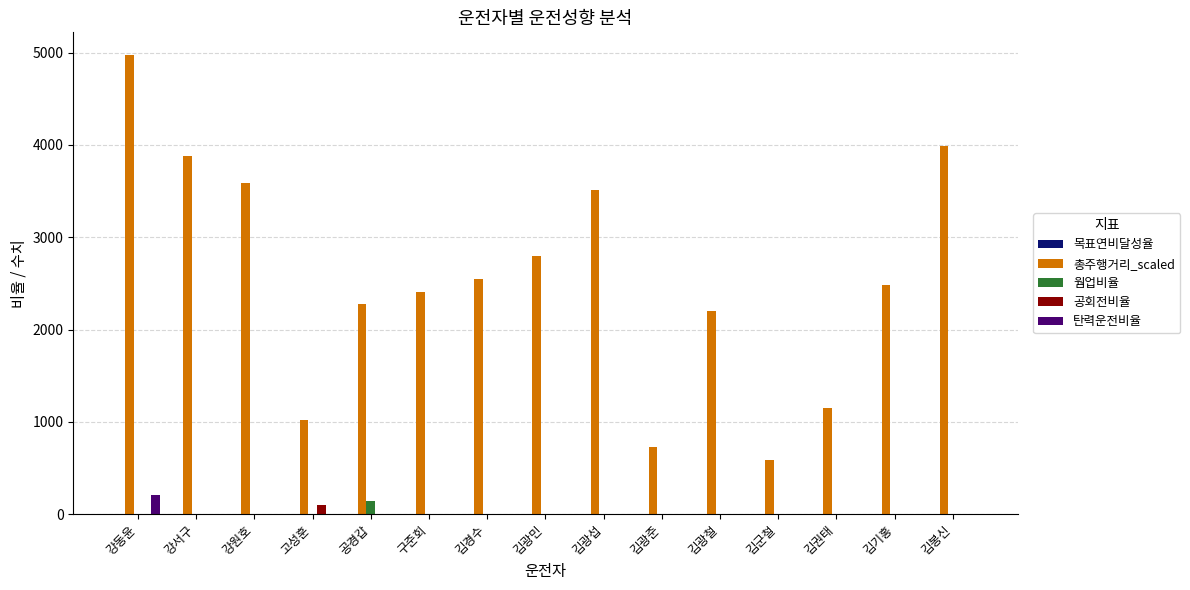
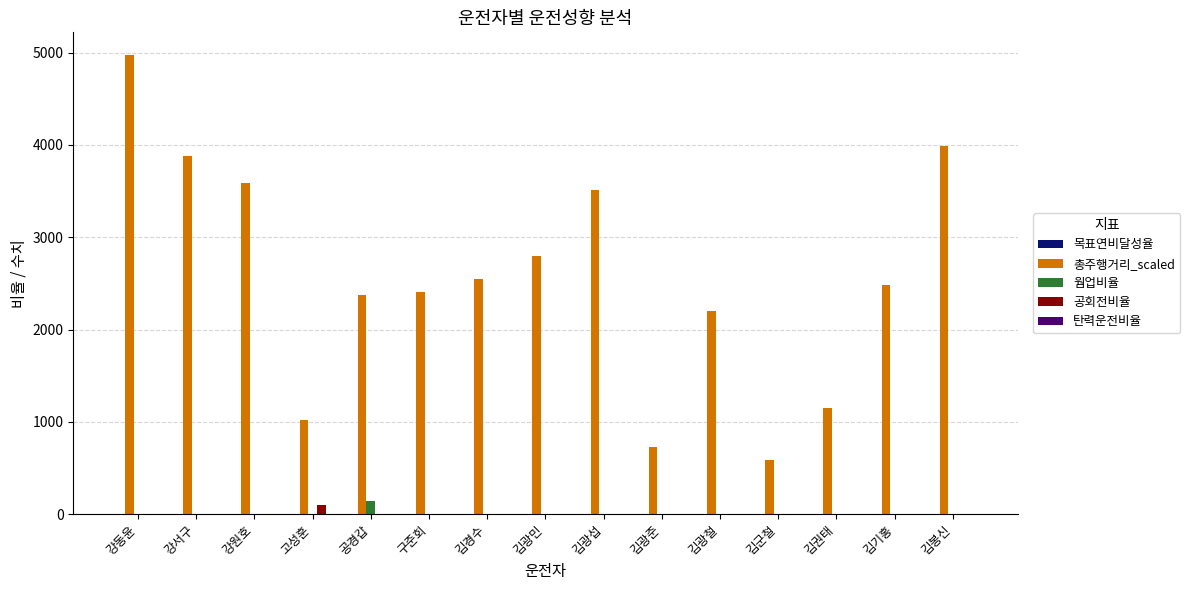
탄력운전비율, 강동윤: 200 -> 0
총주행거리_scaled, 공경갑: 2300 -> 2400
